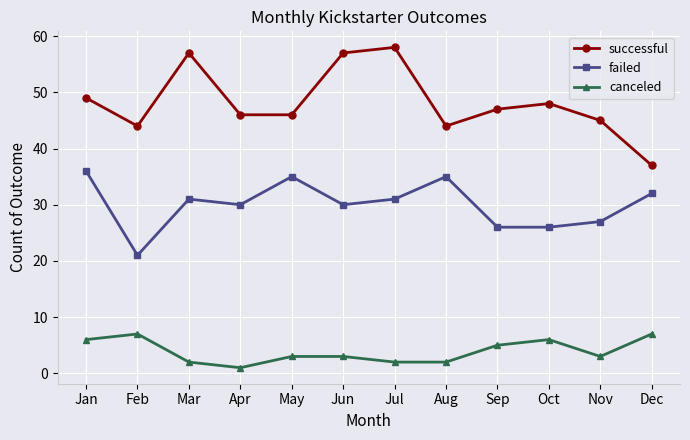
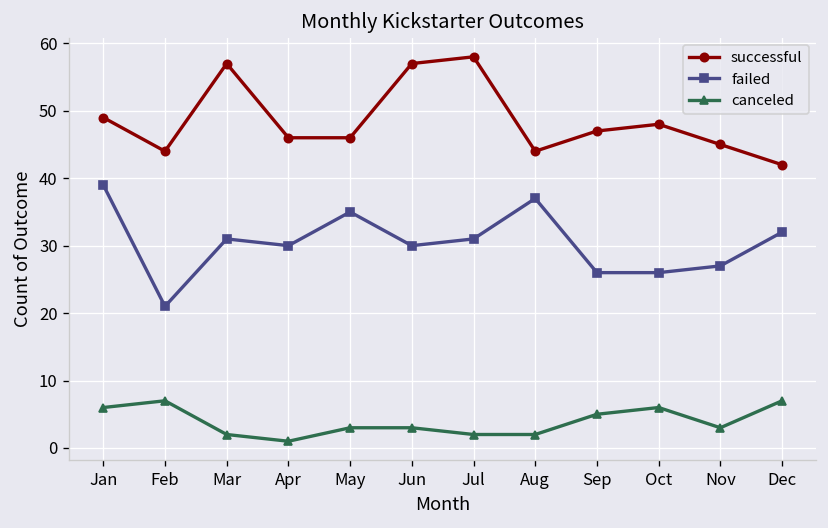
failed, Jan: 36 -> 39
failed, Aug: 35 -> 37
successful, Dec: 37 -> 42
